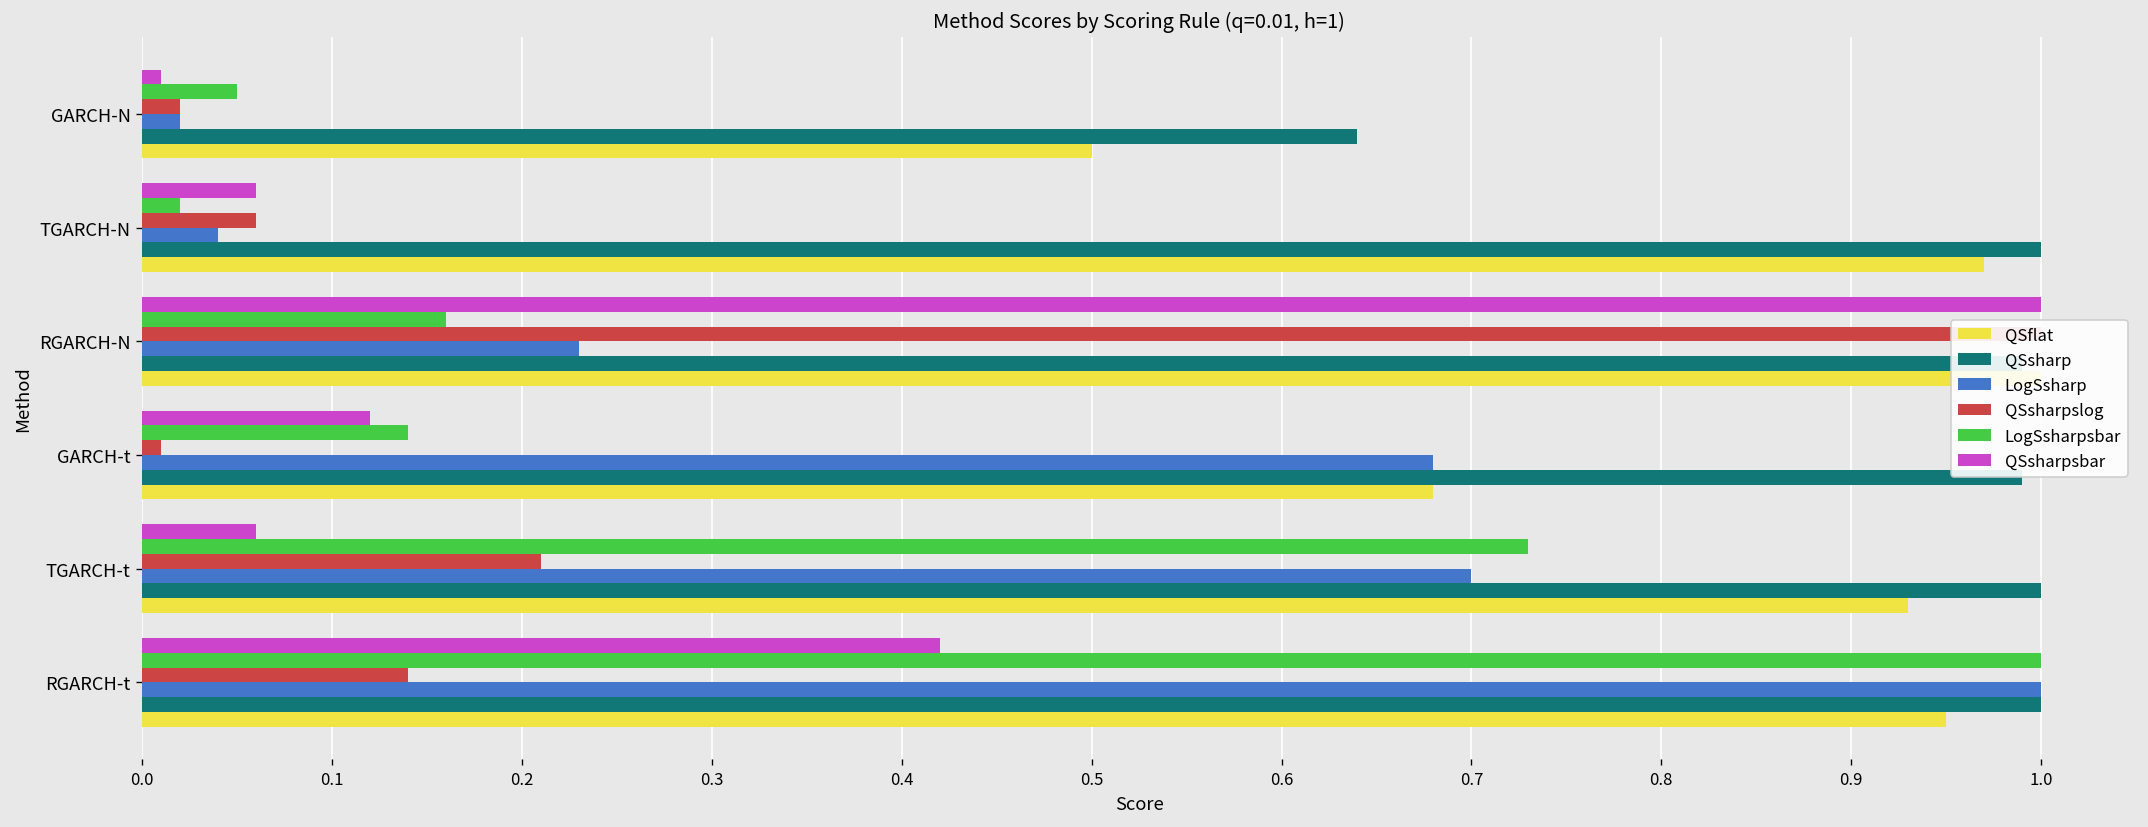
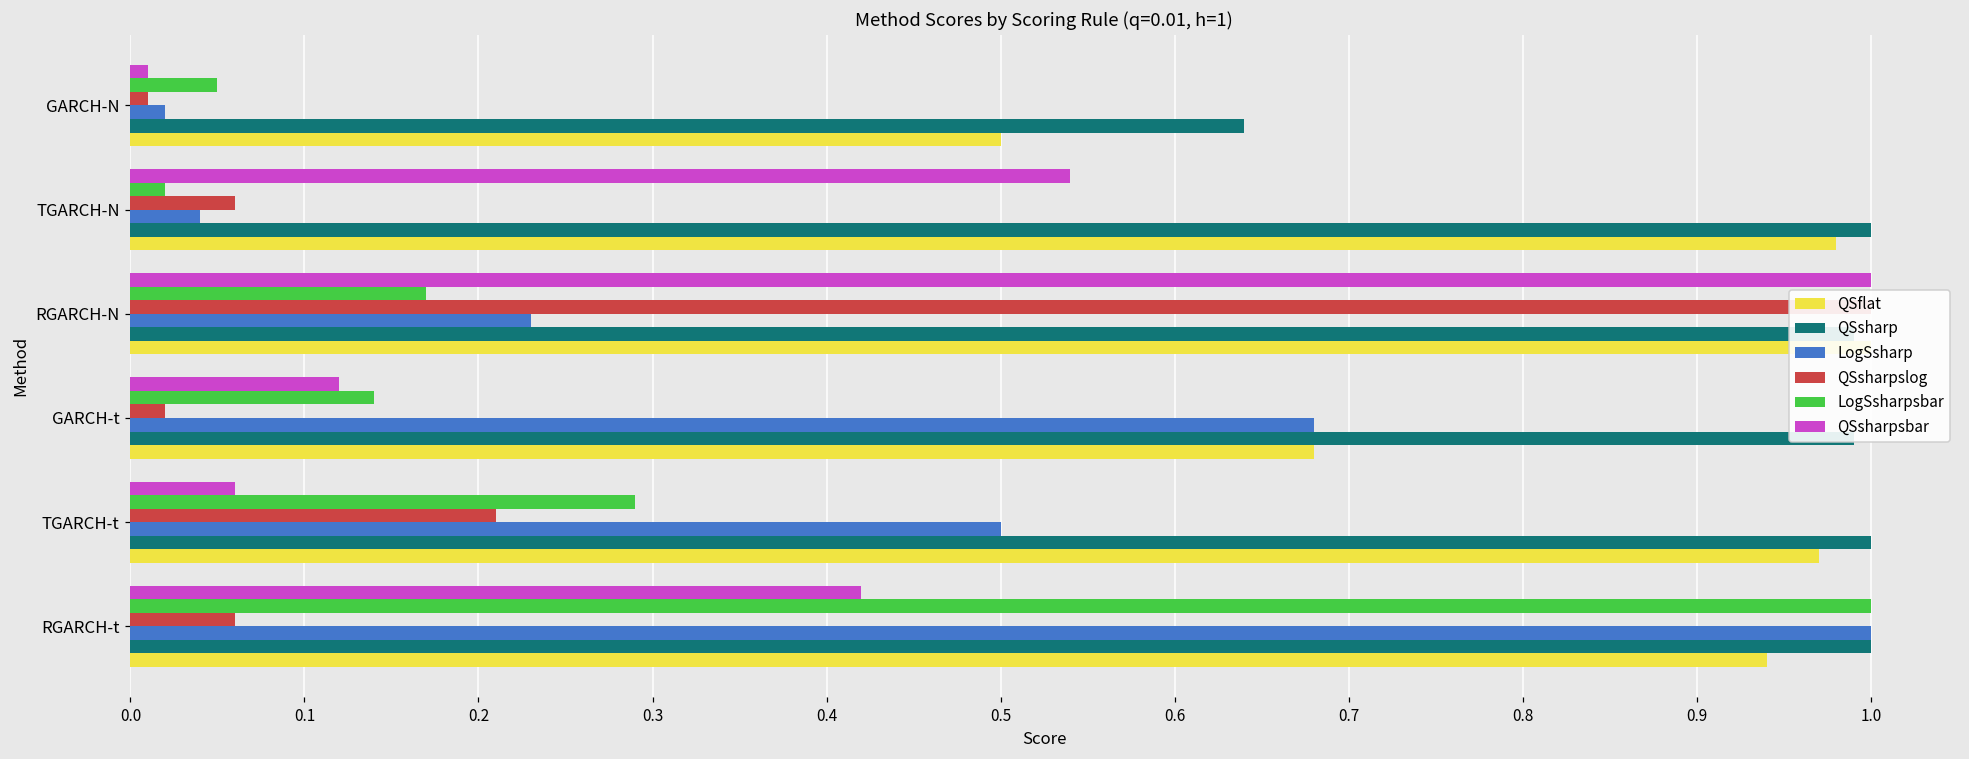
QSsharpslog, GARCH-N: 0.02 -> 0.01
QSsharpsbar, TGARCH-N: 0.06 -> 0.54
QSflat, TGARCH-N: 0.97 -> 0.98
LogSsharpsbar, RGARCH-N: 0.16 -> 0.17
QSsharpslog, GARCH-t: 0.01 -> 0.02
LogSsharpsbar, TGARCH-t: 0.73 -> 0.29
LogSsharp, TGARCH-t: 0.7 -> 0.5
QSflat, TGARCH-t: 0.93 -> 0.97
QSsharpslog, RGARCH-t: 0.14 -> 0.06
QSflat, RGARCH-t: 0.95 -> 0.94
